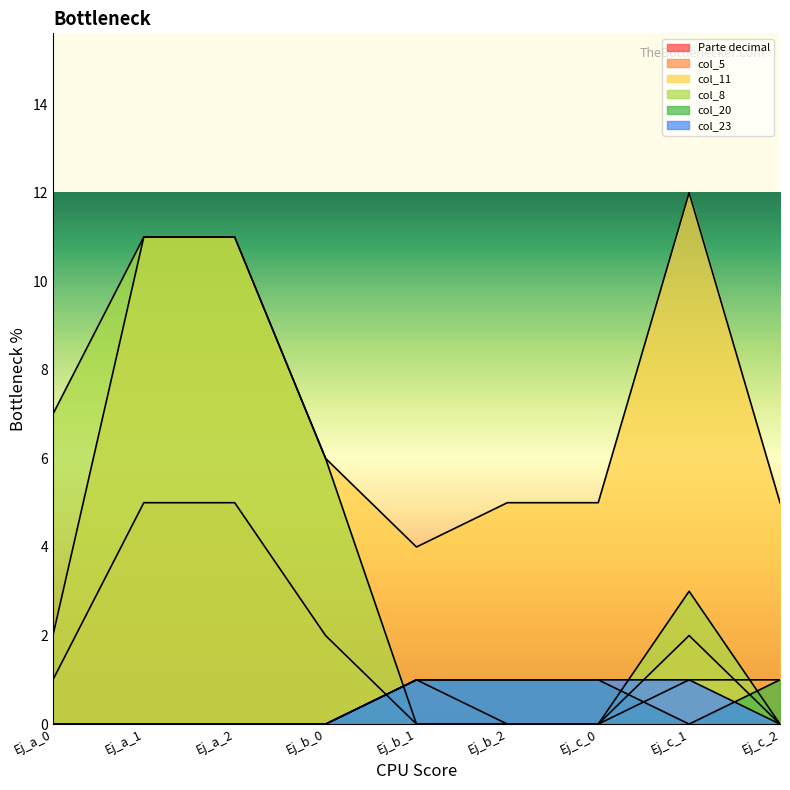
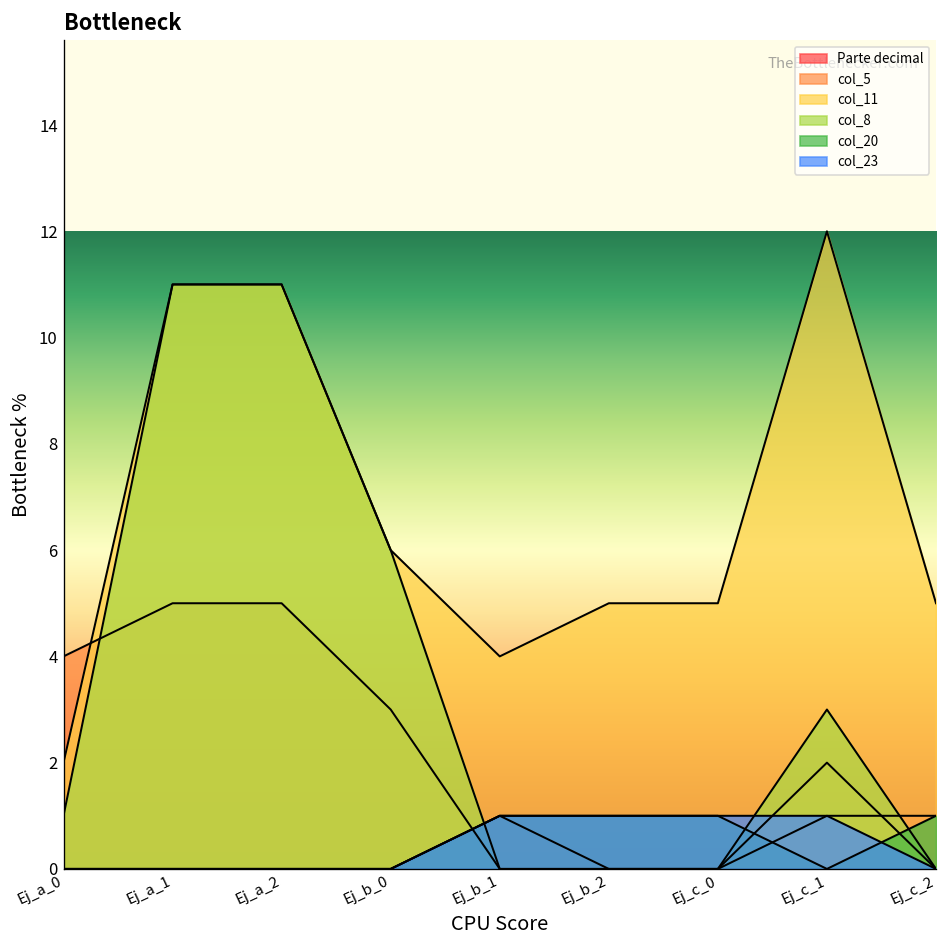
col_5, Ej_a_0: 1 -> 4
col_8, Ej_a_0: 7 -> 1
col_5, Ej_b_0: 2 -> 3
